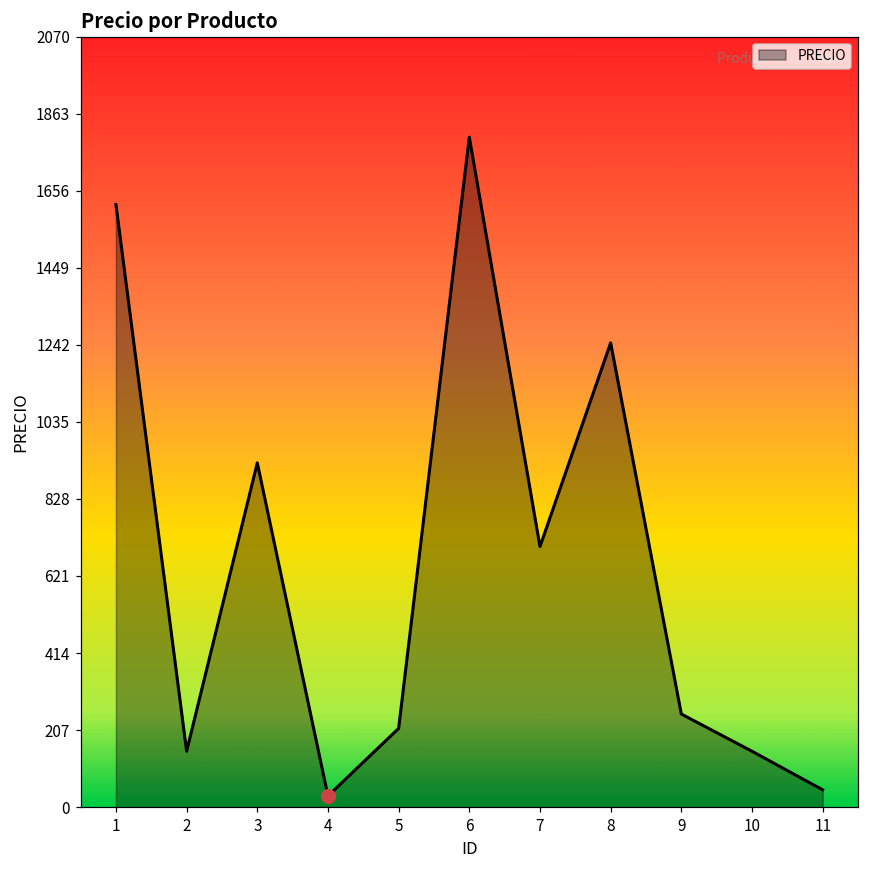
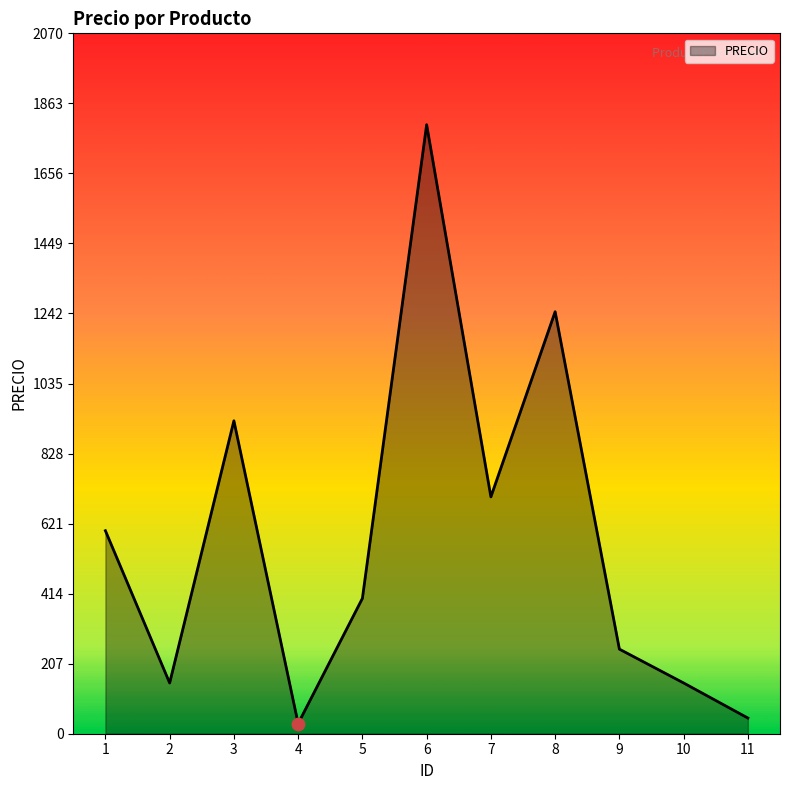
PRECIO, 1: 1620 -> 600
PRECIO, 5: 210 -> 400
